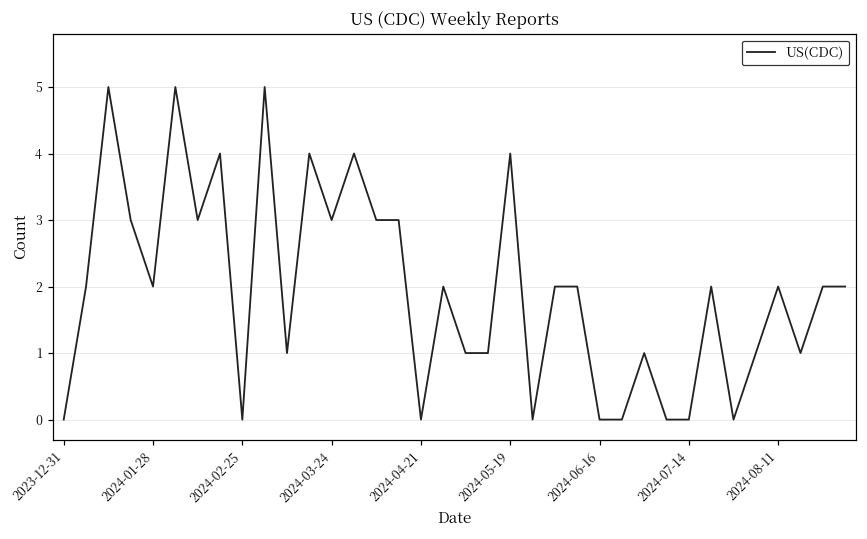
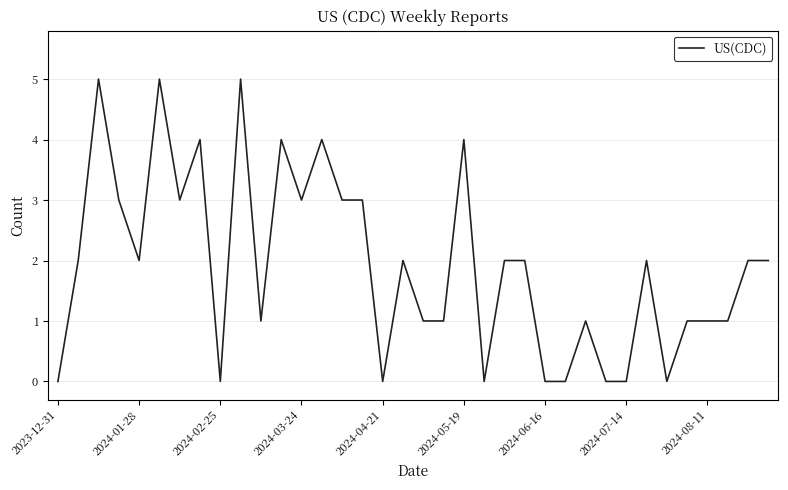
2024-08-11: 2 -> 1
